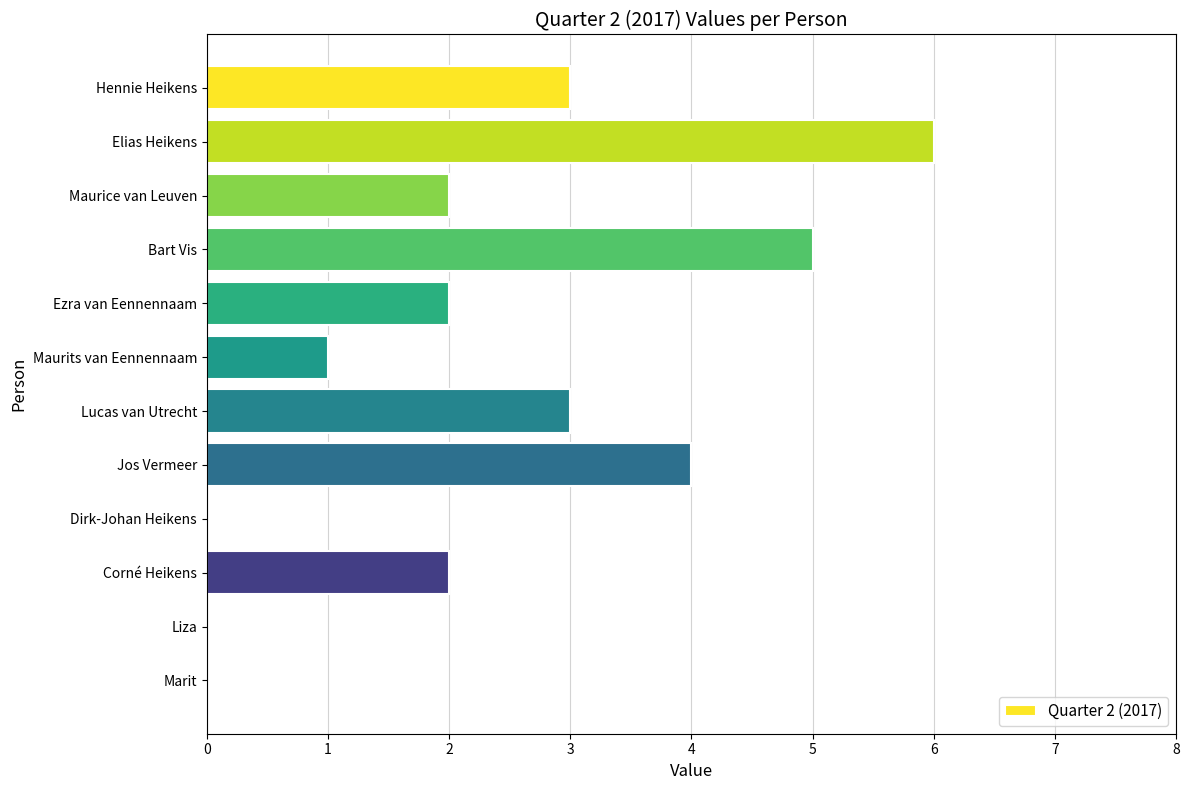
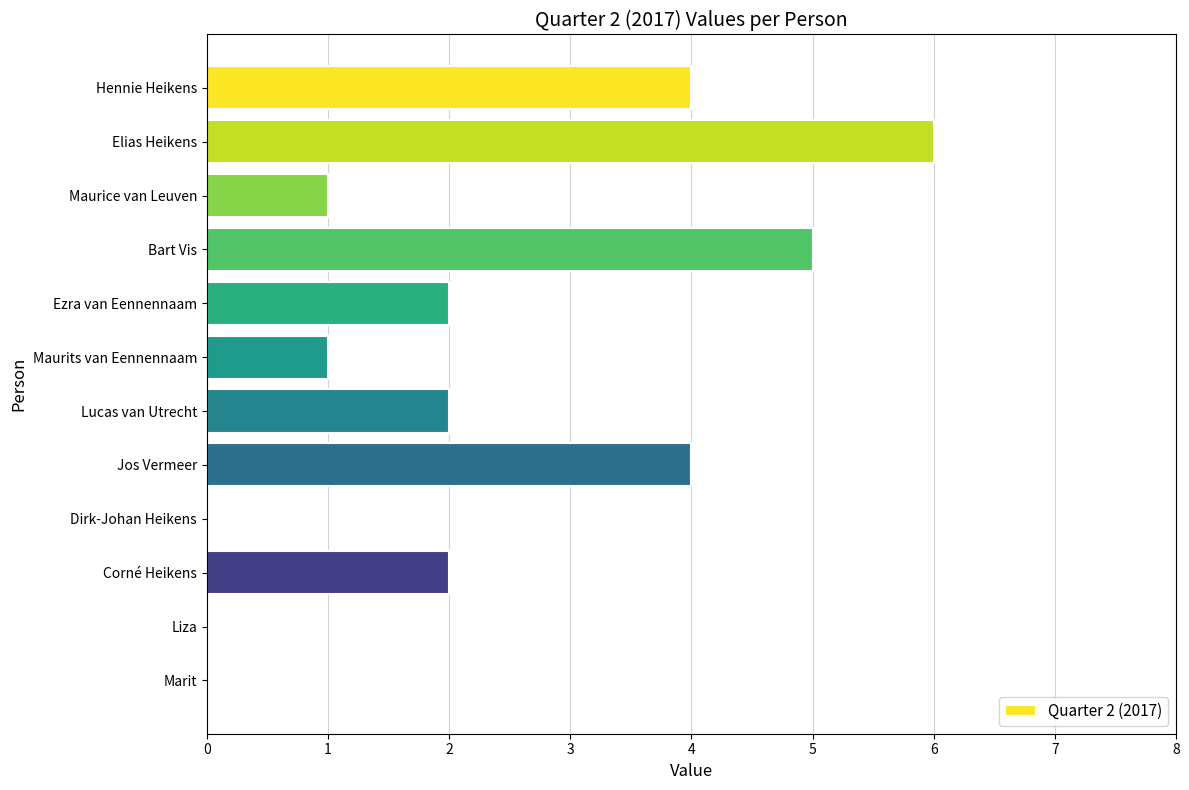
Hennie Heikens: 3 -> 4
Maurice van Leuven: 2 -> 1
Lucas van Utrecht: 3 -> 2
